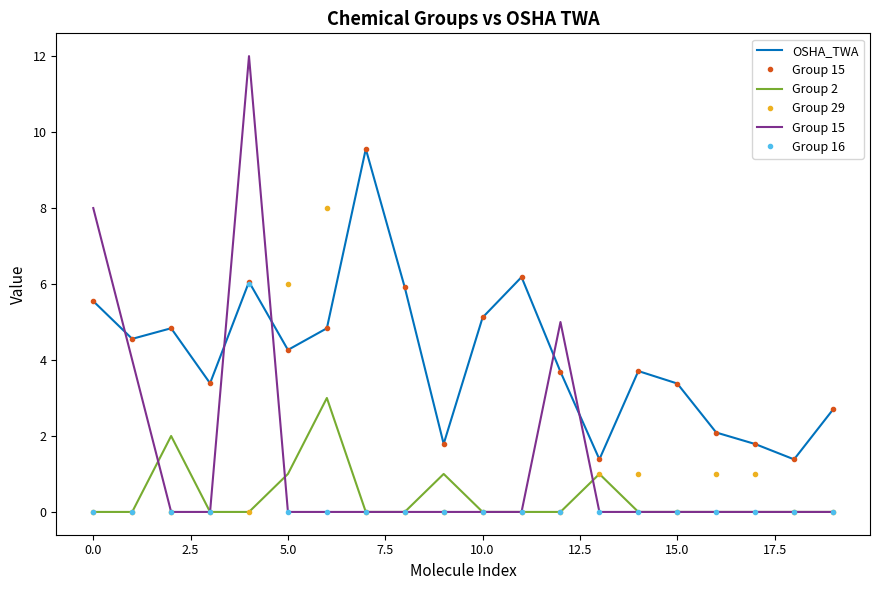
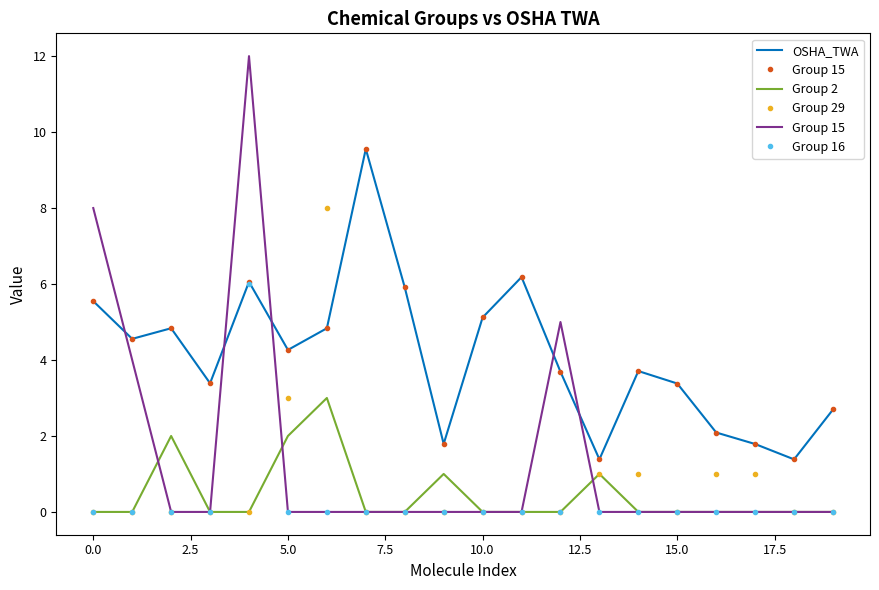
Group 2, 5.0: 1 -> 2
Group 29, 5.0: 6 -> 3
